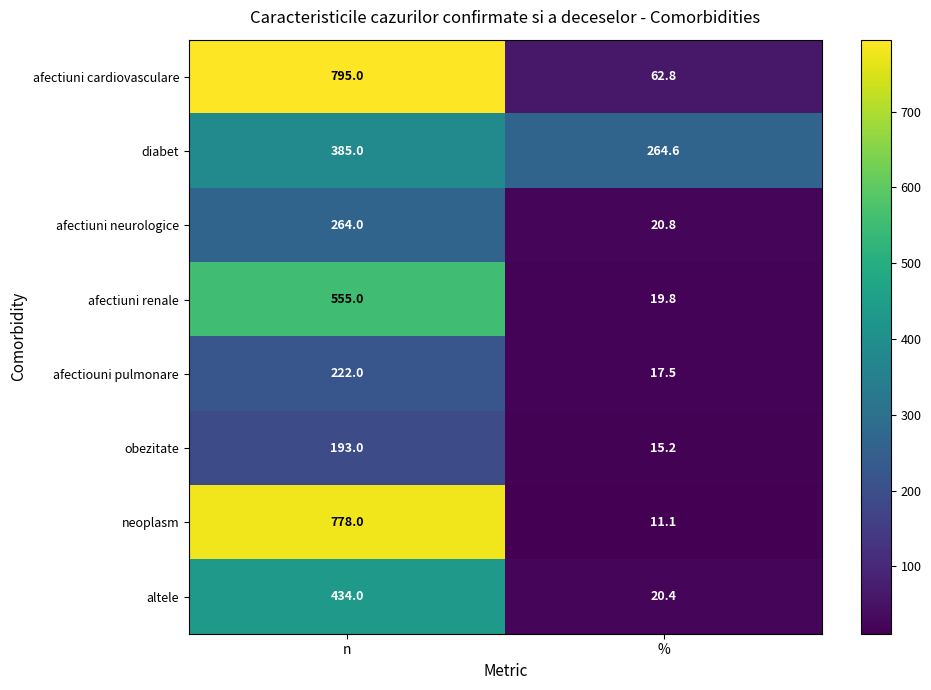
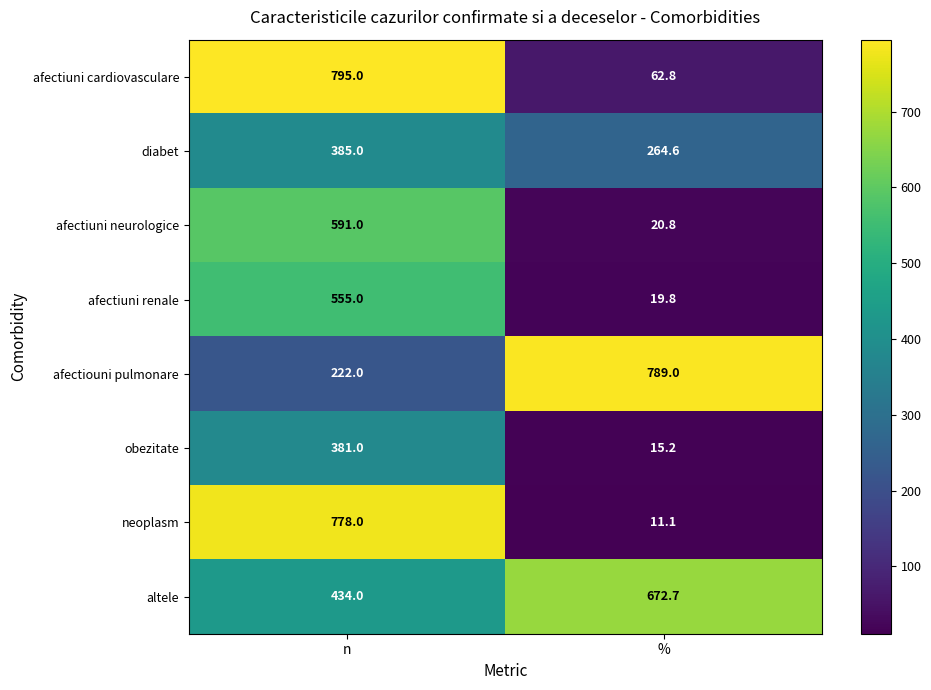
afectiuni neurologice, n: 264.0 -> 591.0
afectiouni pulmonare, %: 17.5 -> 789.0
obezitate, n: 193.0 -> 381.0
altele, %: 20.4 -> 672.7
